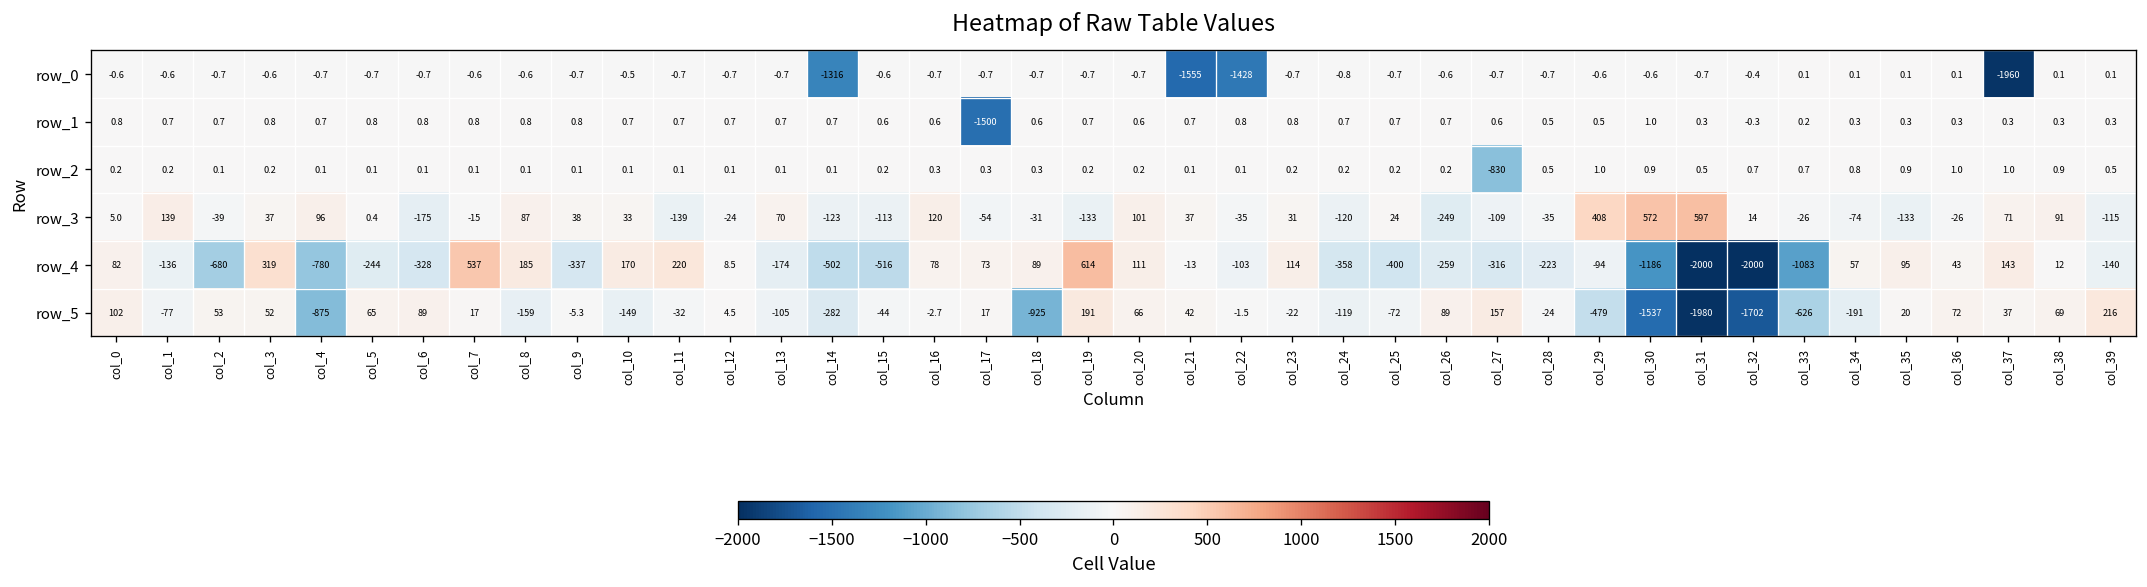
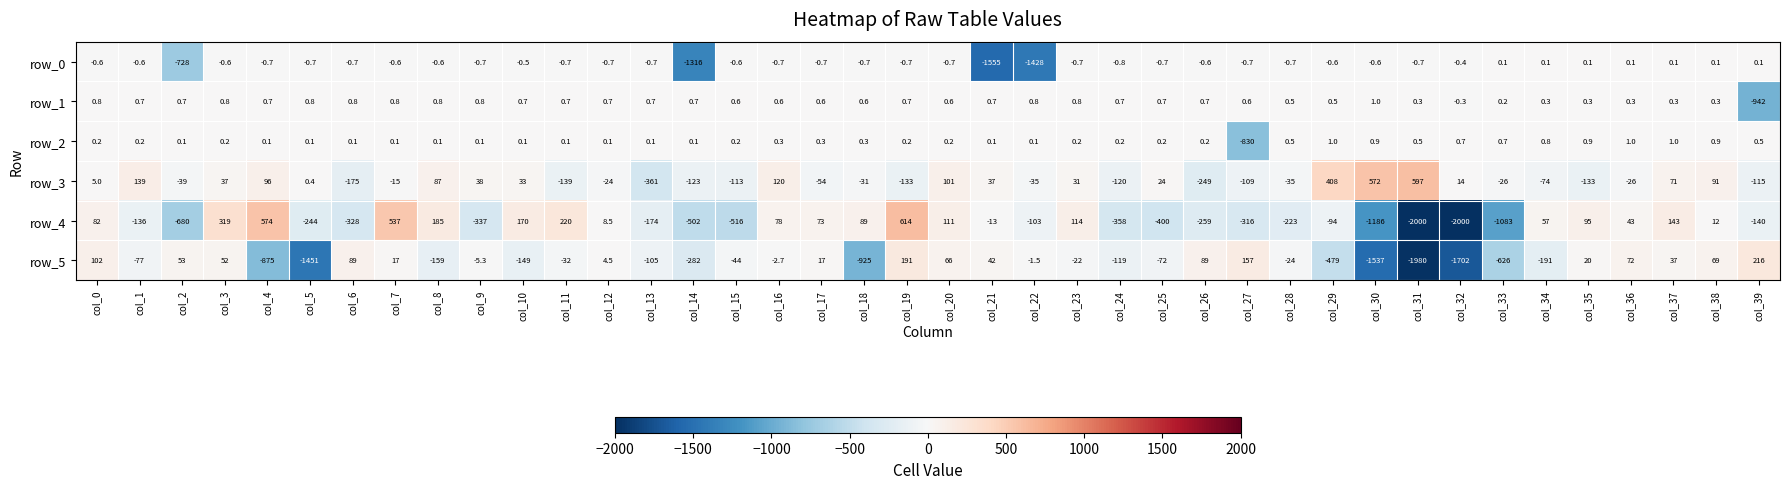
row_0, col_2: -0.7 -> -728
row_0, col_37: -1960 -> 0.1
row_1, col_17: -1500 -> 0.6
row_1, col_39: 0.3 -> -942
row_3, col_13: 70 -> -361
row_4, col_4: -780 -> 574
row_5, col_5: 65 -> -1451
